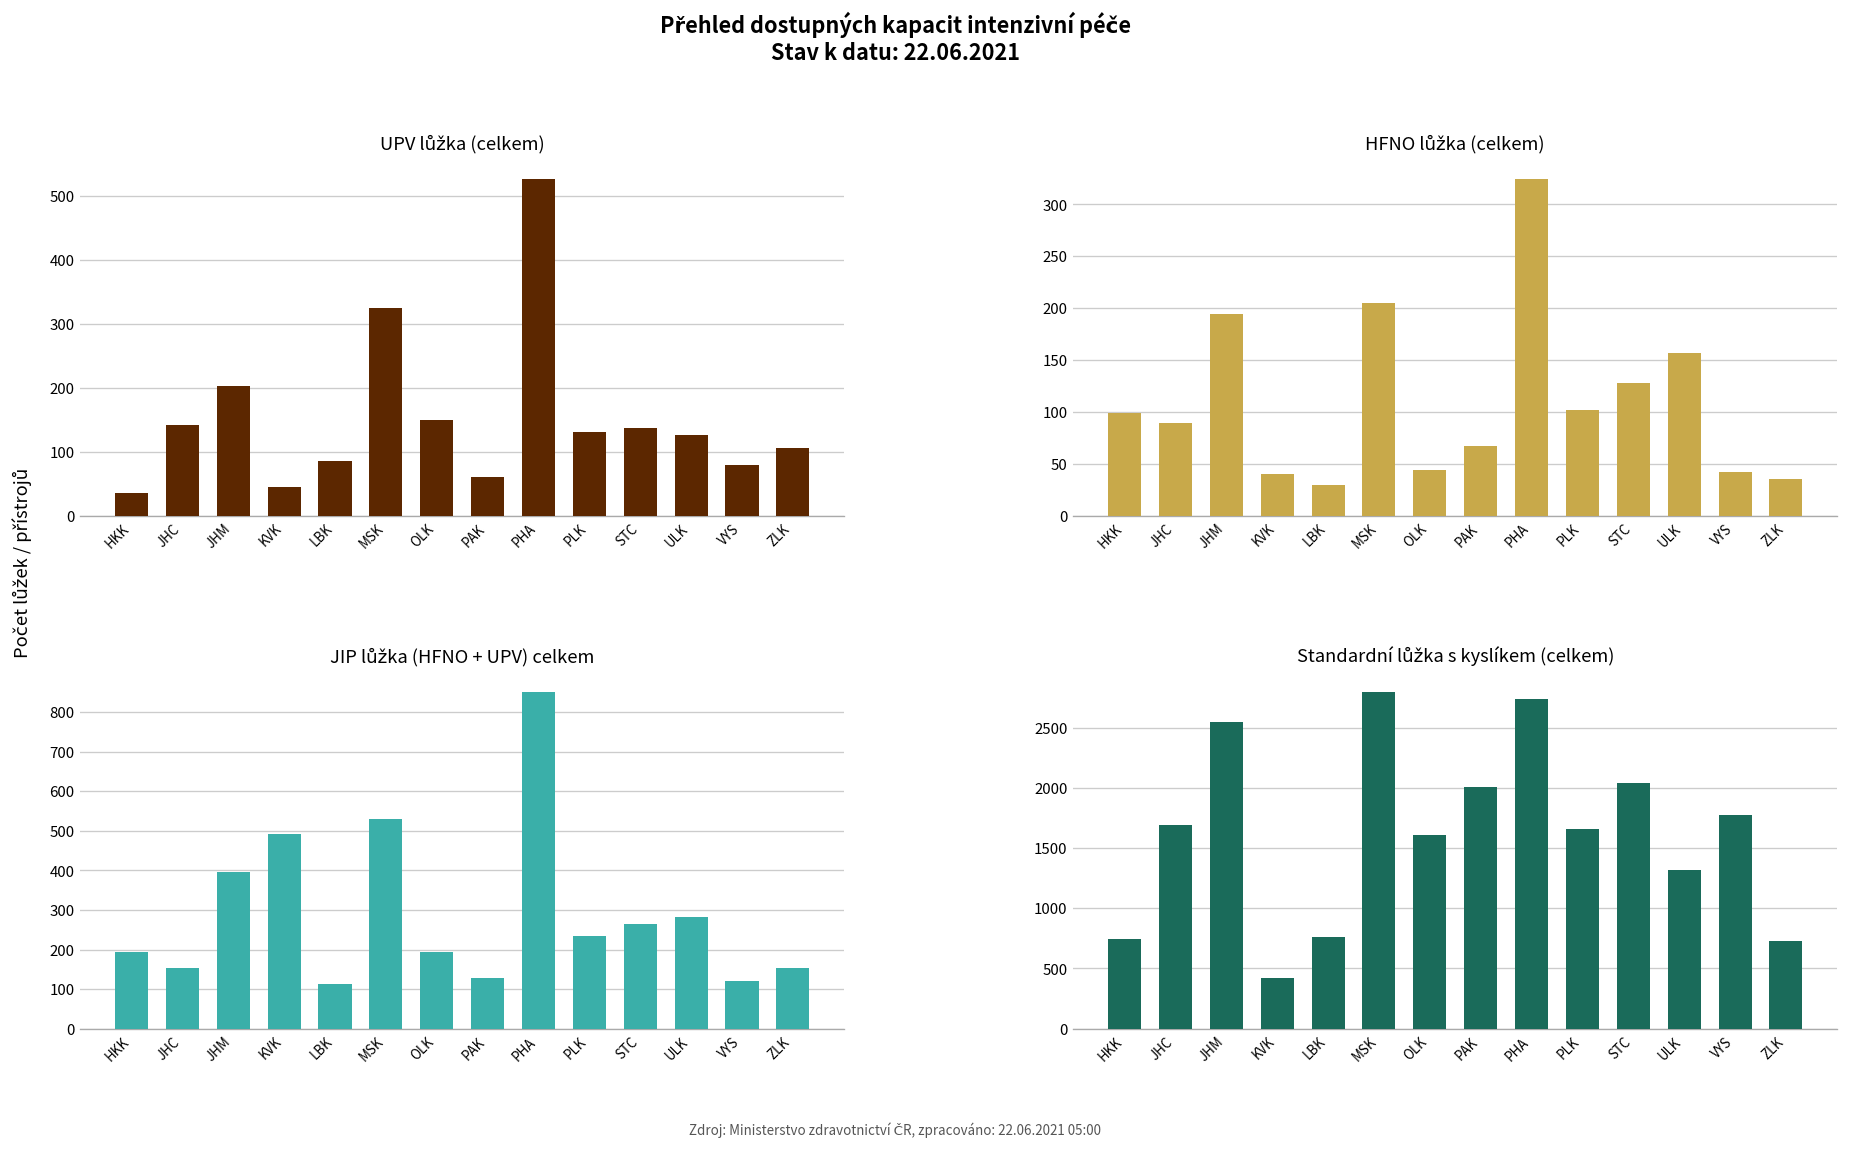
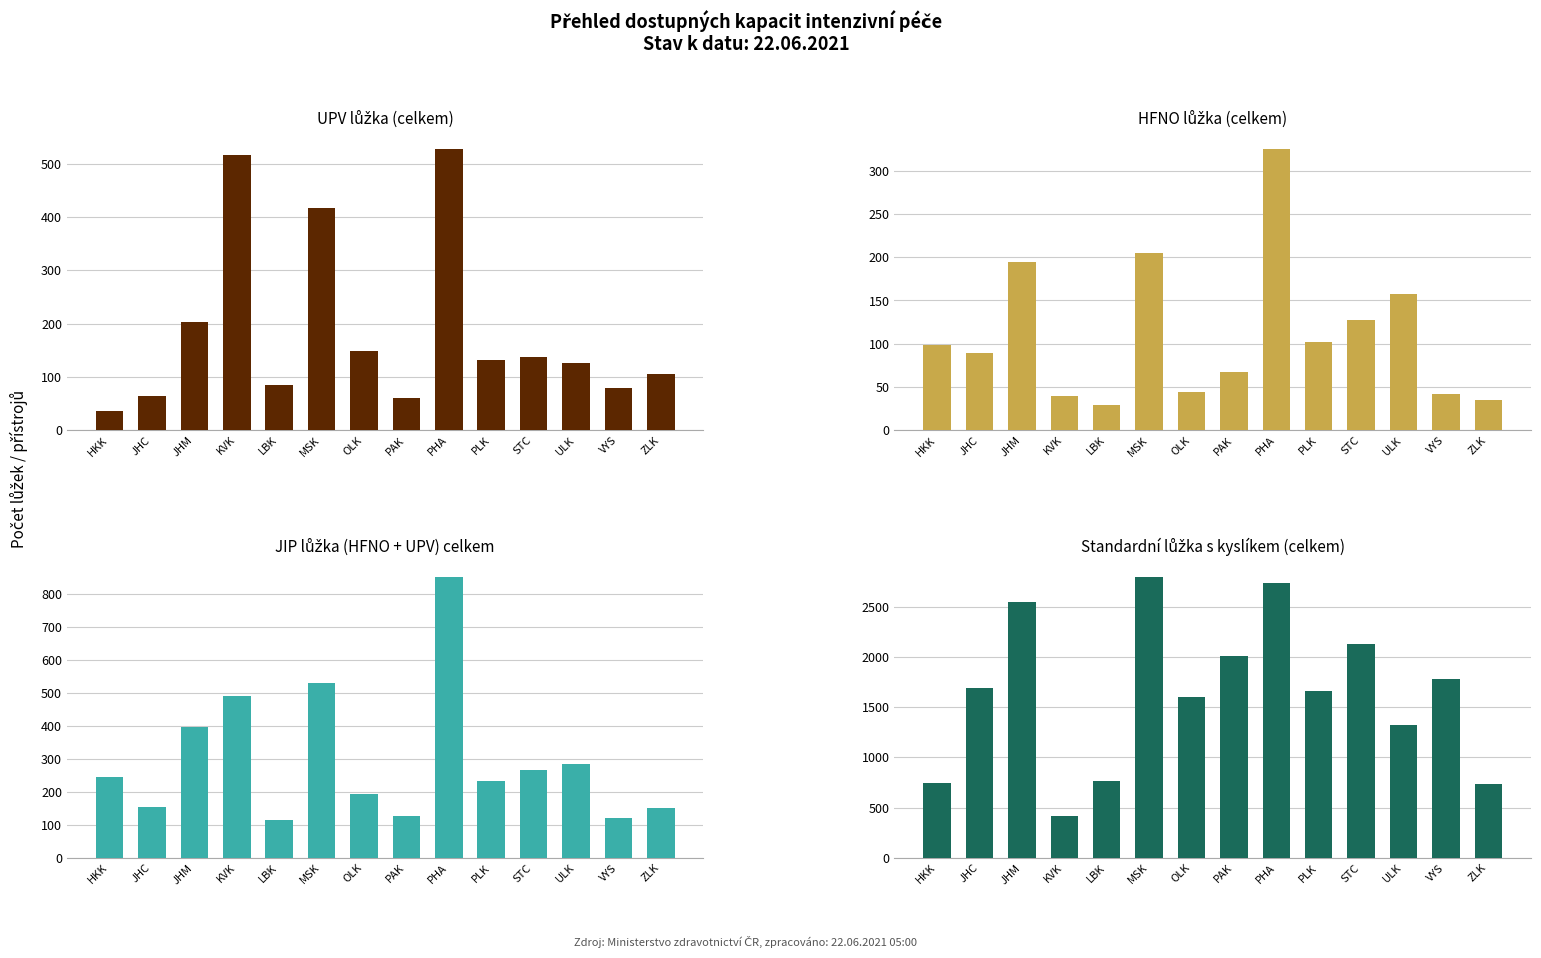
UPV lůžka (celkem), JHC: 140 -> 60
UPV lůžka (celkem), KVK: 50 -> 520
UPV lůžka (celkem), MSK: 320 -> 420
JIP lůžka (HFNO + UPV) celkem, HKK: 190 -> 250
Standardní lůžka s kyslíkem (celkem), STC: 2040 -> 2130
